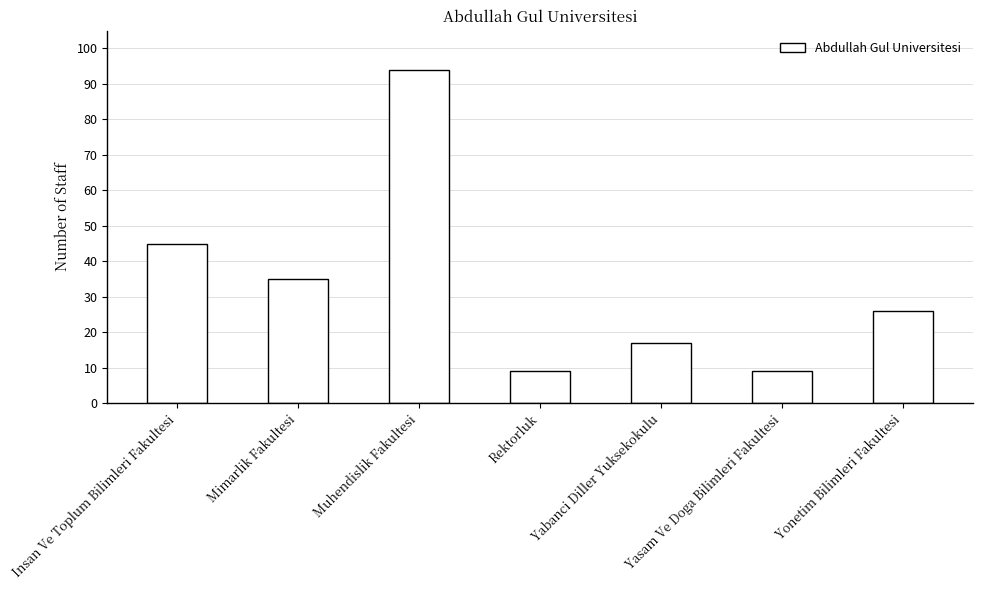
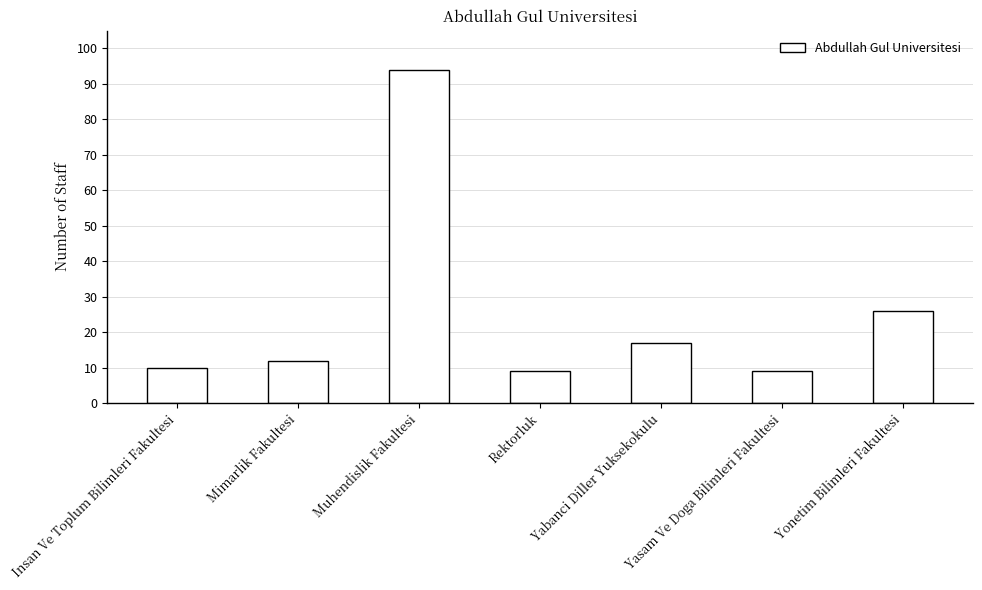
Insan Ve Toplum Bilimleri Fakultesi: 45 -> 10
Mimarlik Fakultesi: 35 -> 12
